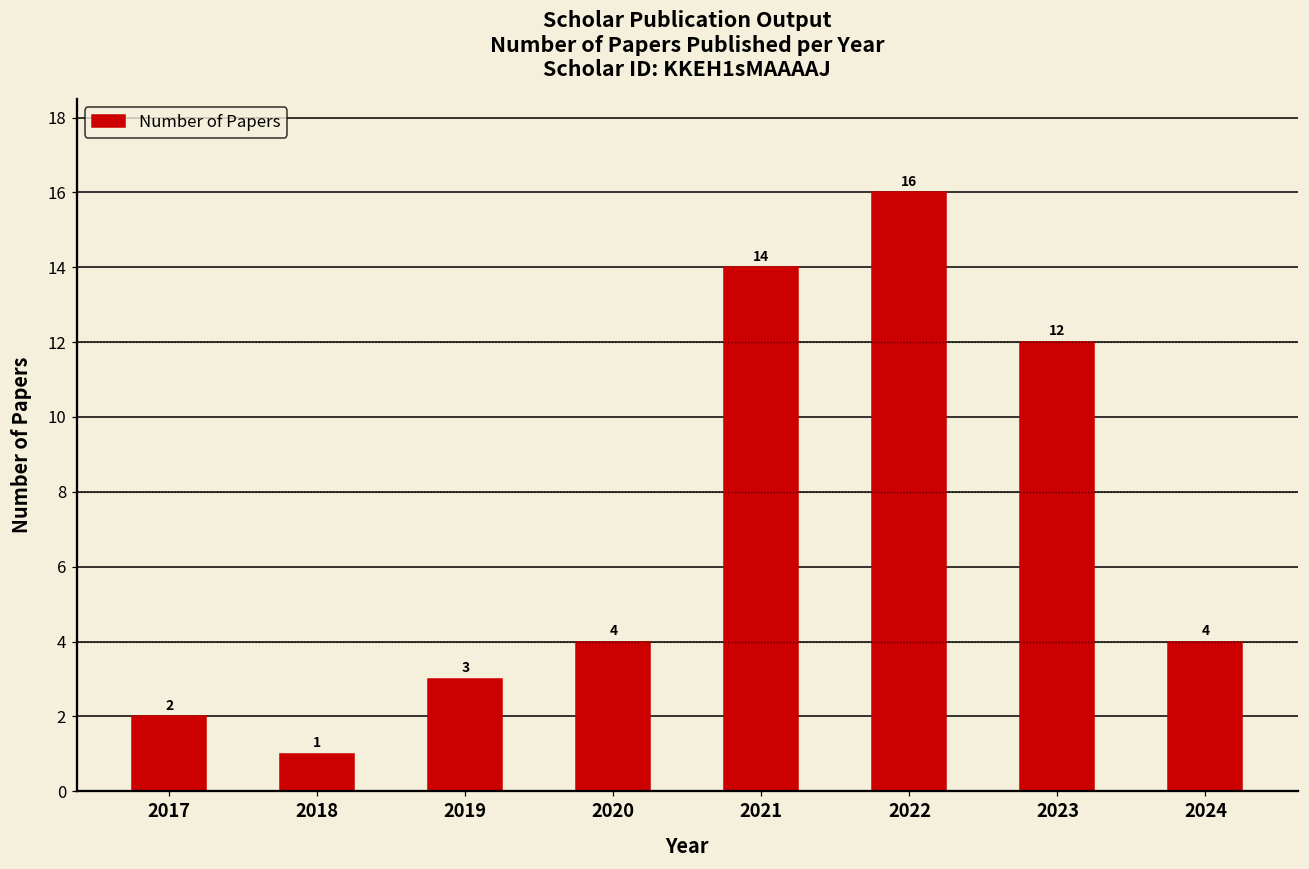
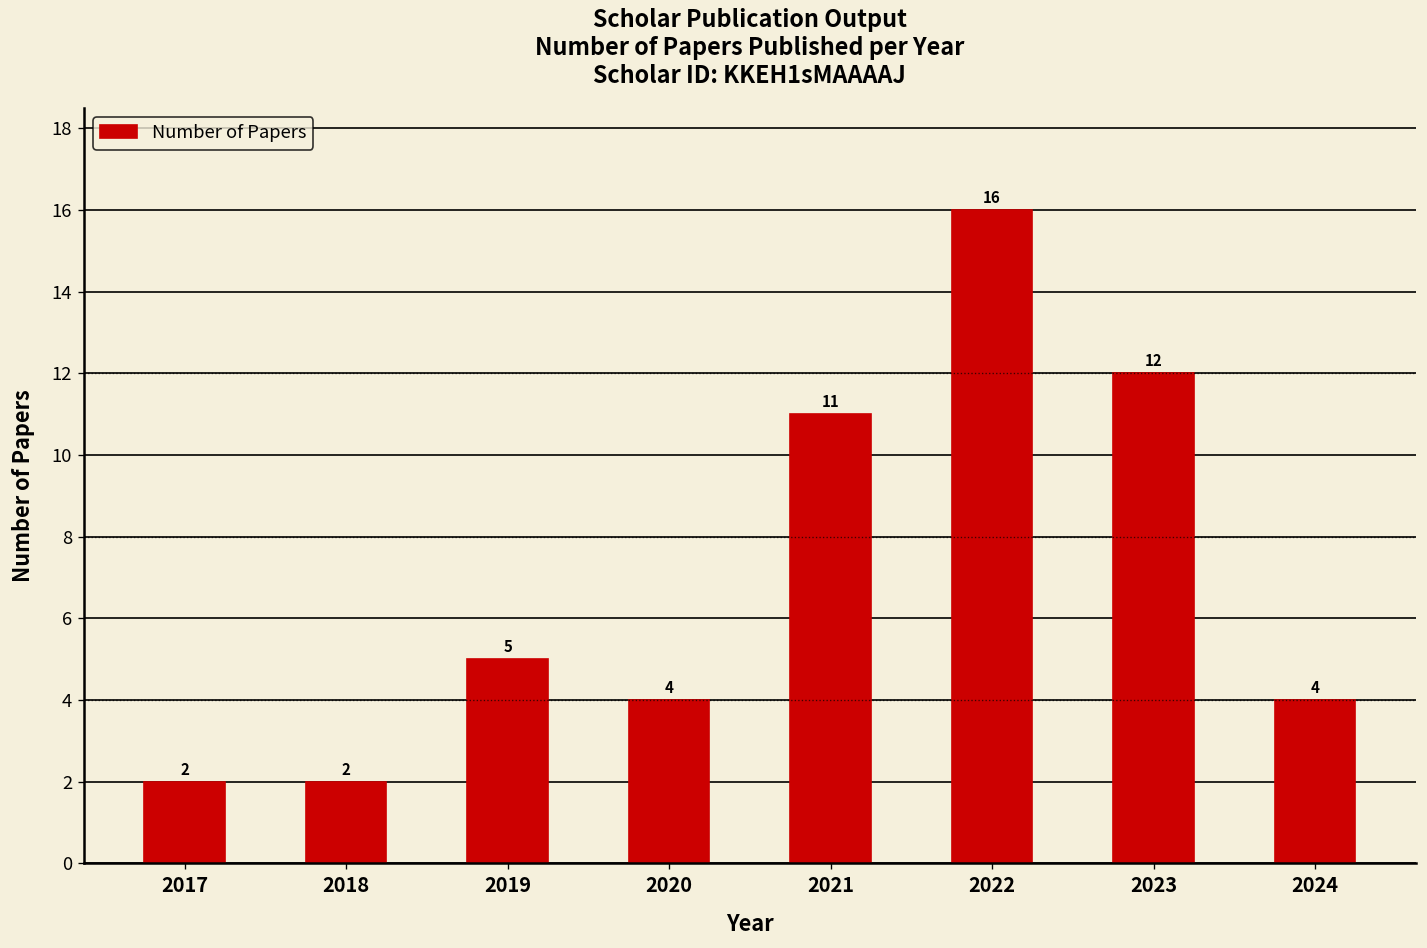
2018: 1 -> 2
2019: 3 -> 5
2021: 14 -> 11
